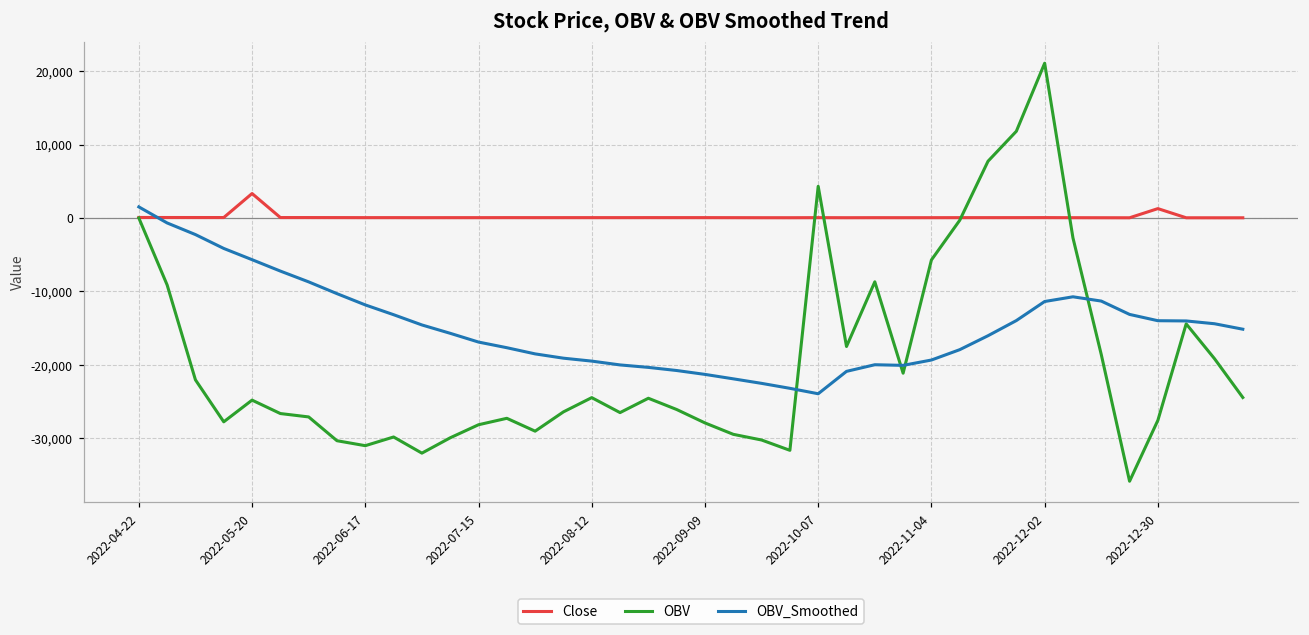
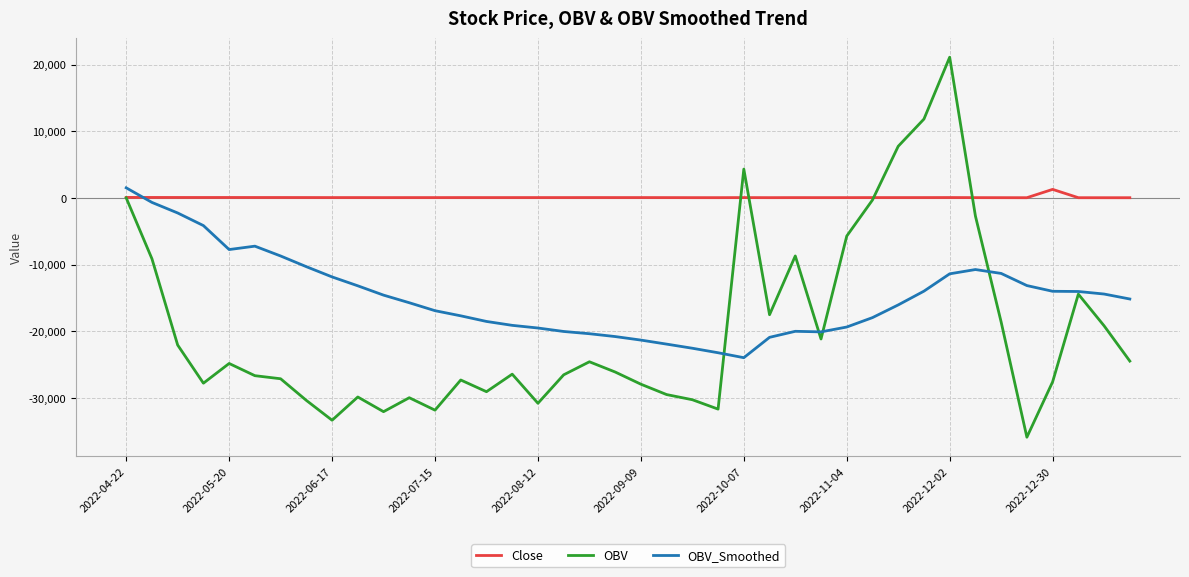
Close, 2022-05-20: 3,000 -> 0
OBV_Smoothed, 2022-05-20: -6,000 -> -8,000
OBV, 2022-06-17: -31,000 -> -33,000
OBV, 2022-07-15: -28,000 -> -32,000
OBV, 2022-08-12: -24,000 -> -31,000
